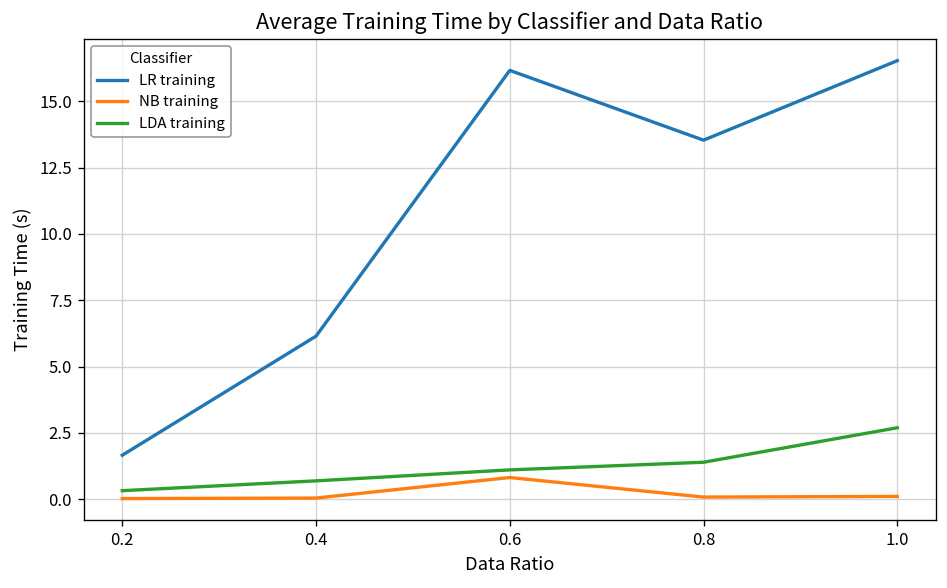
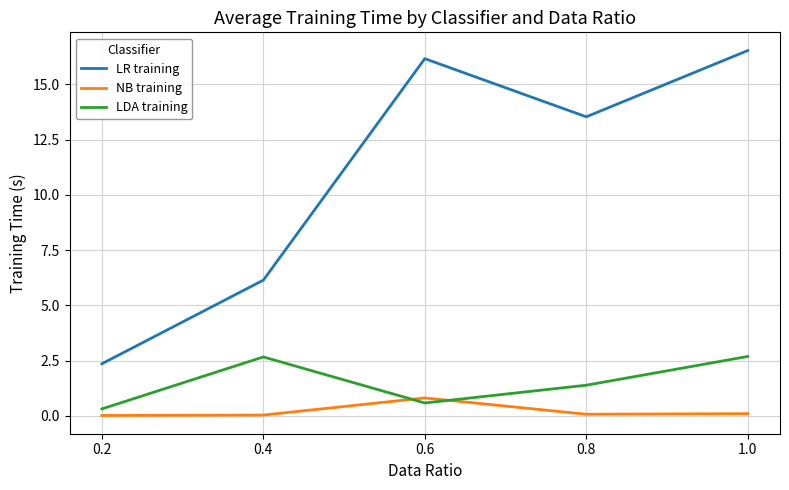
LR training, 0.2: 1.7 -> 2.4
LDA training, 0.4: 0.7 -> 2.7
LDA training, 0.6: 1.1 -> 0.6
